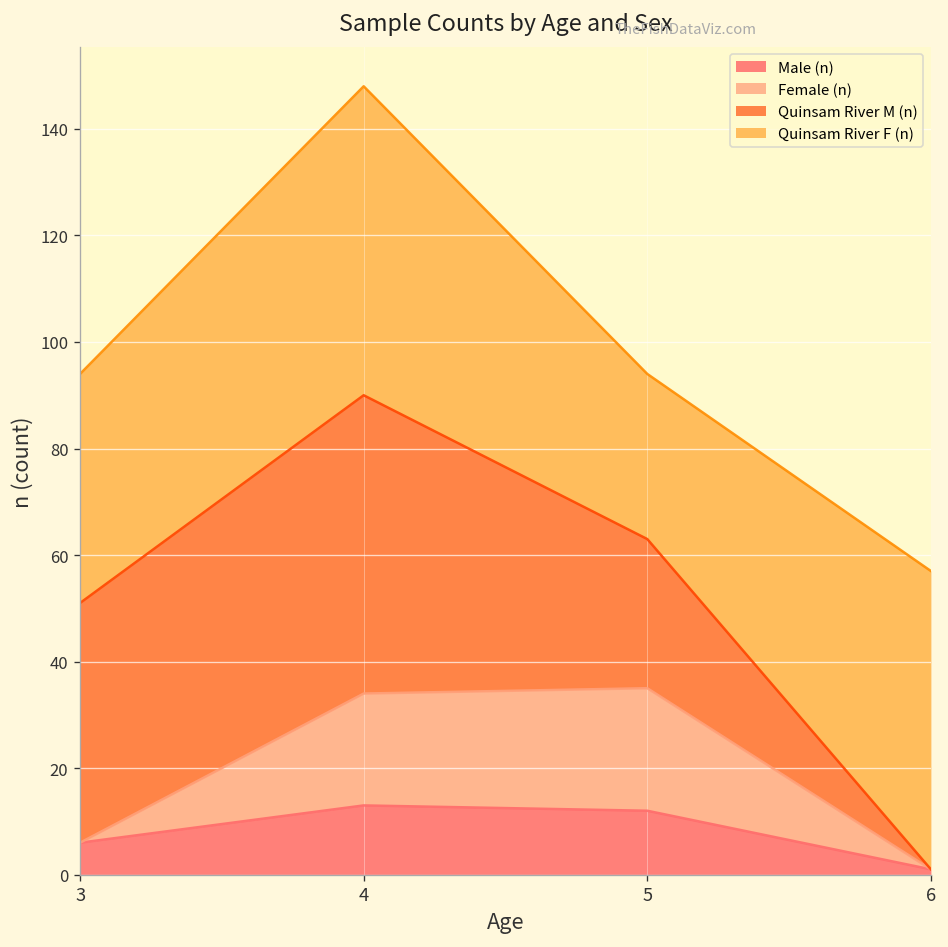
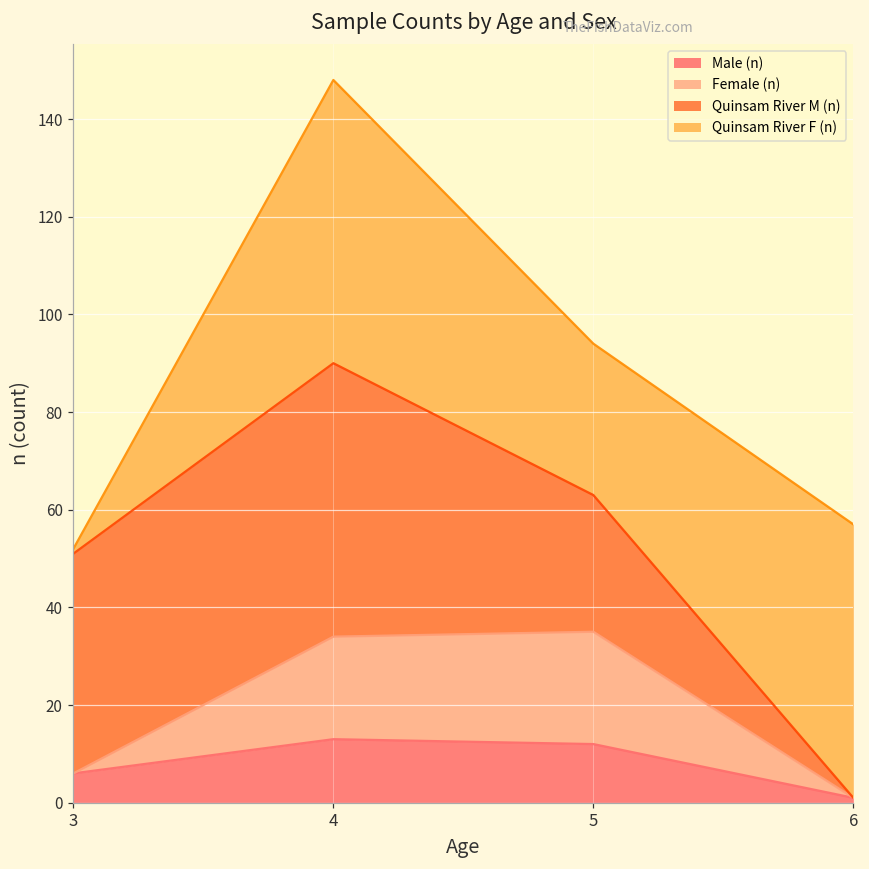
Quinsam River F (n), 3: 43 -> 1
